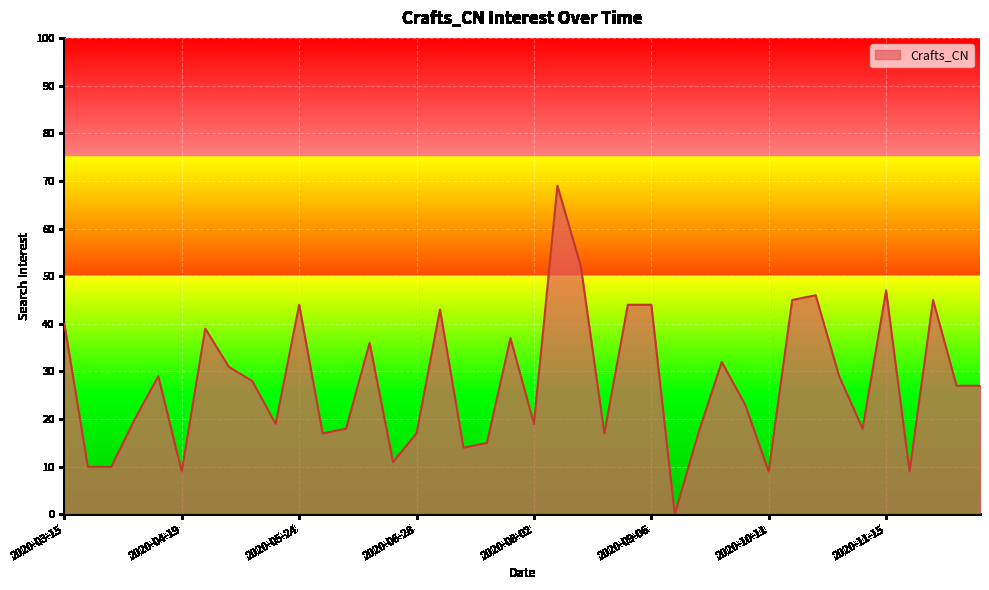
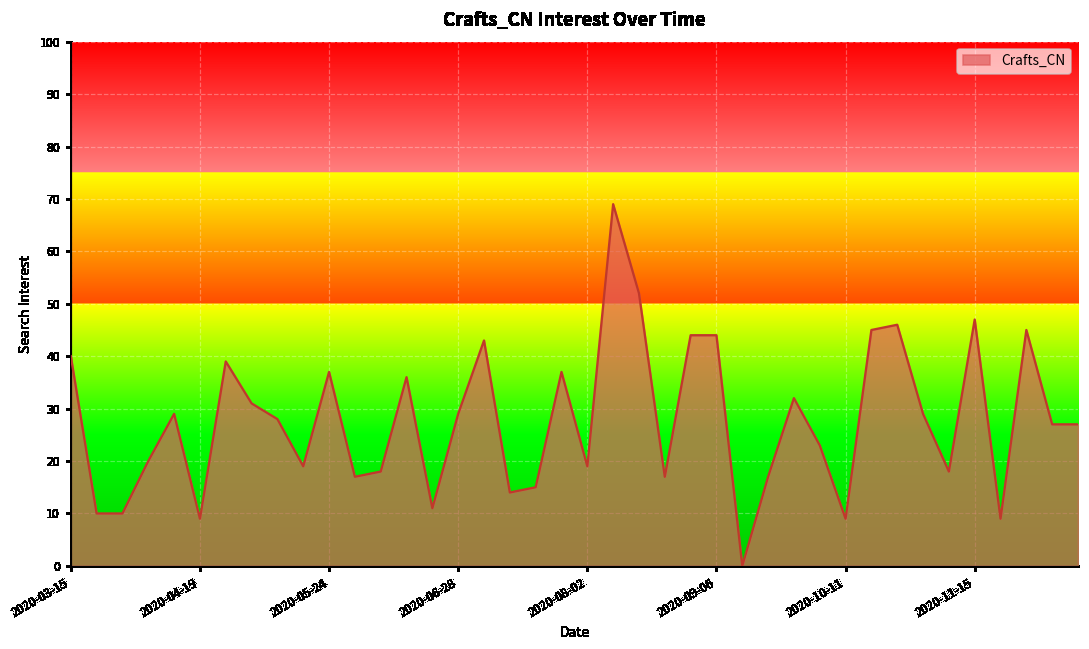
2020-05-24: 44 -> 37
2020-06-28: 17 -> 29
